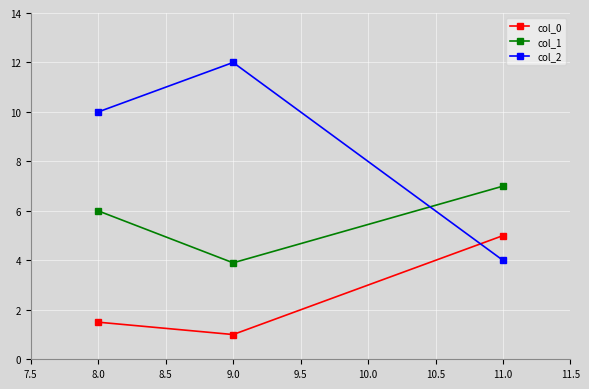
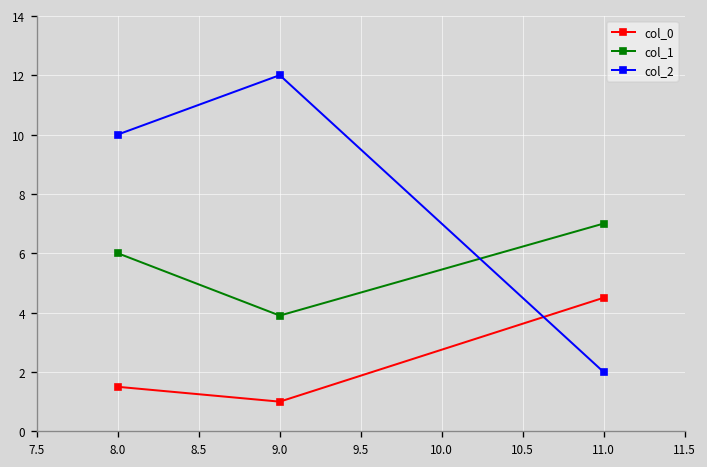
col_0, 11.0: 5.0 -> 4.5
col_2, 11.0: 4 -> 2
